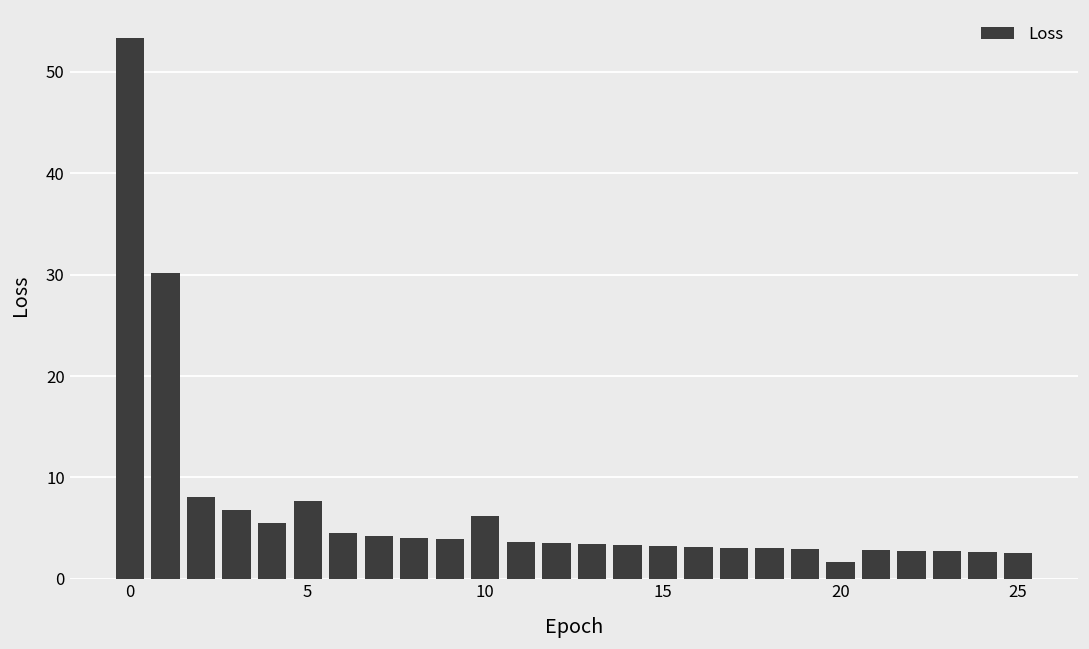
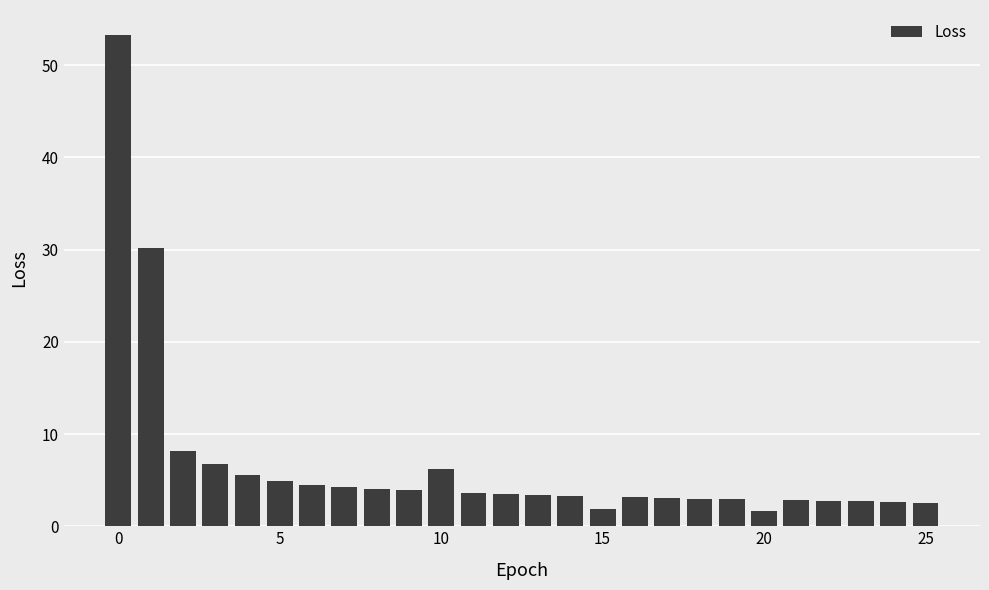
5: 8 -> 5
15: 3 -> 2
